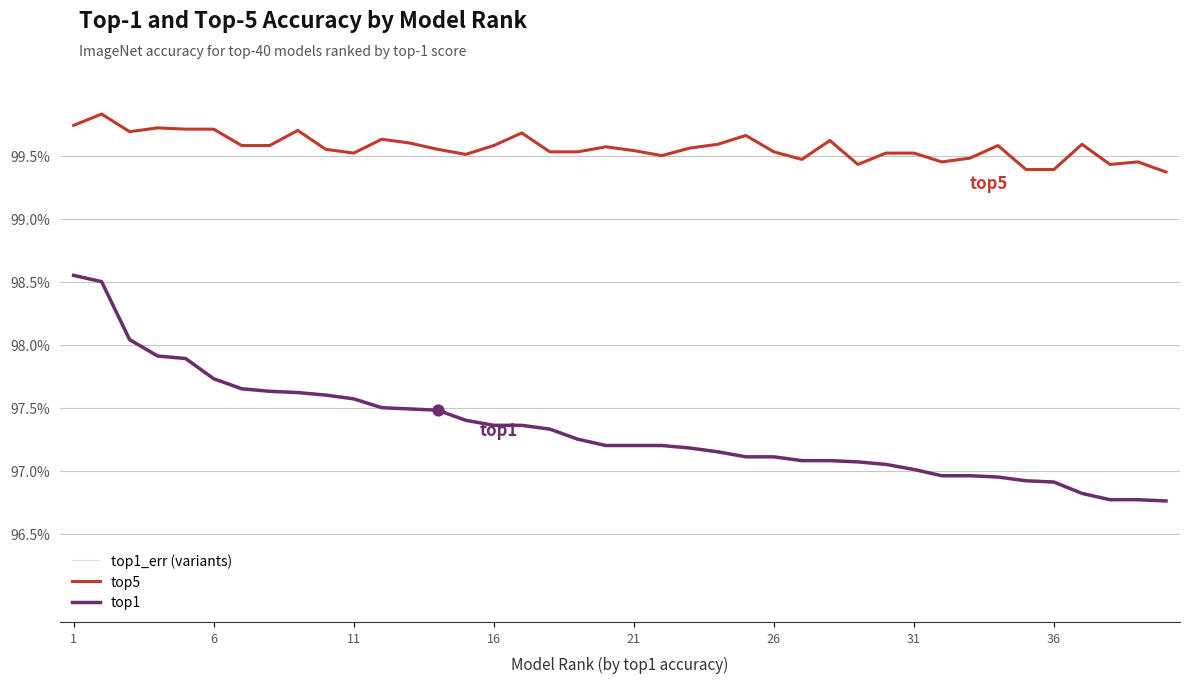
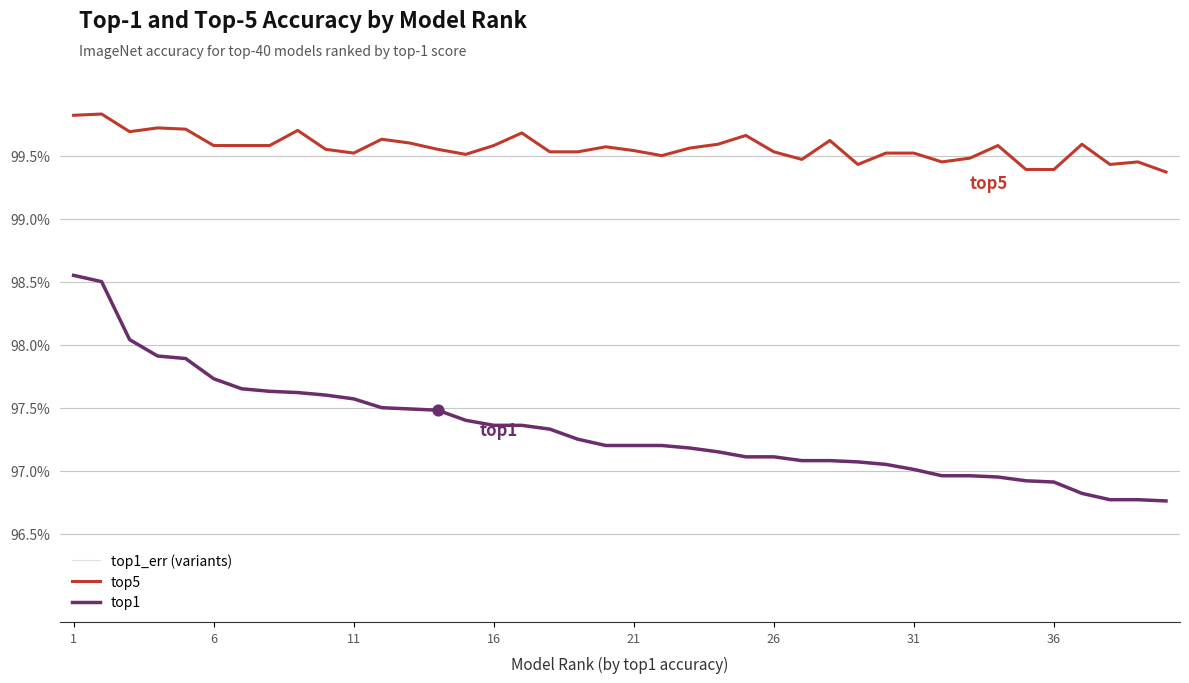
top5, 1: 99.74% -> 99.82%
top5, 6: 99.71% -> 99.58%
